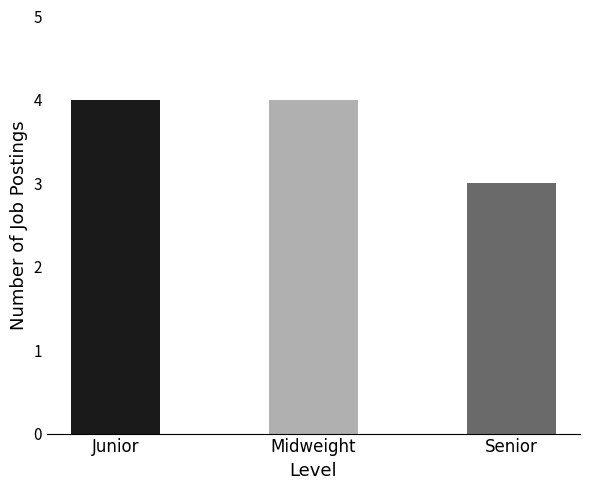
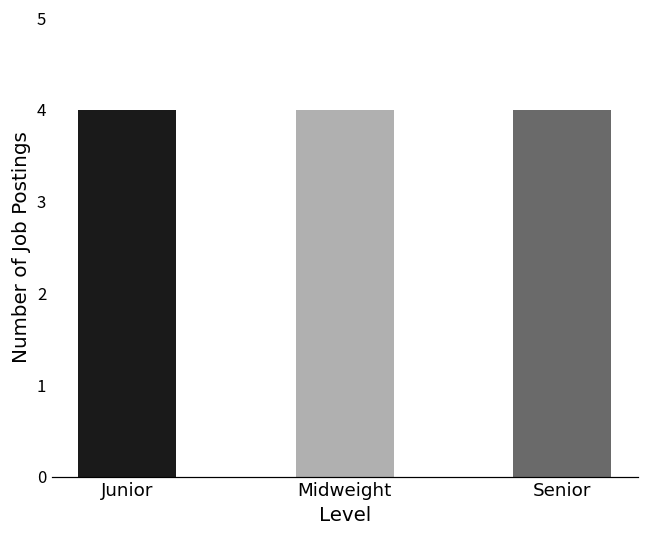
Senior: 3 -> 4
